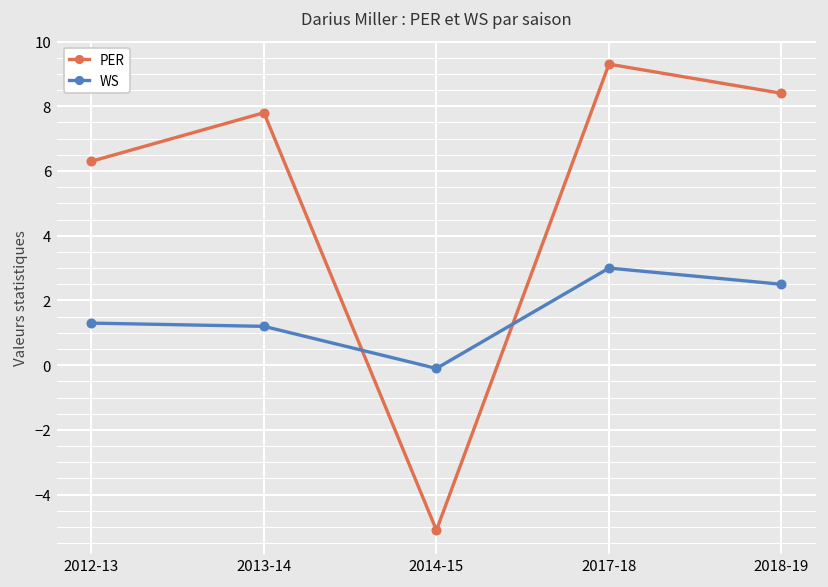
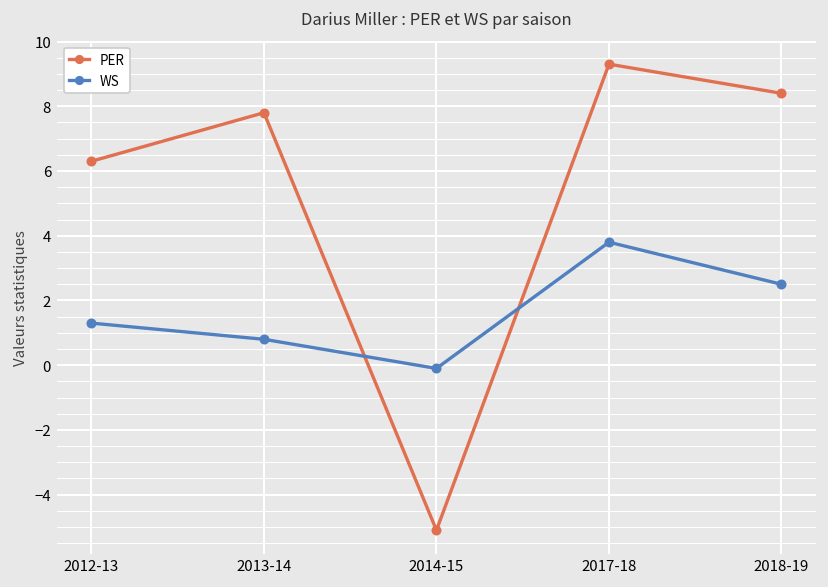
WS, 2013-14: 1.2 -> 0.8
WS, 2017-18: 3.0 -> 3.8
